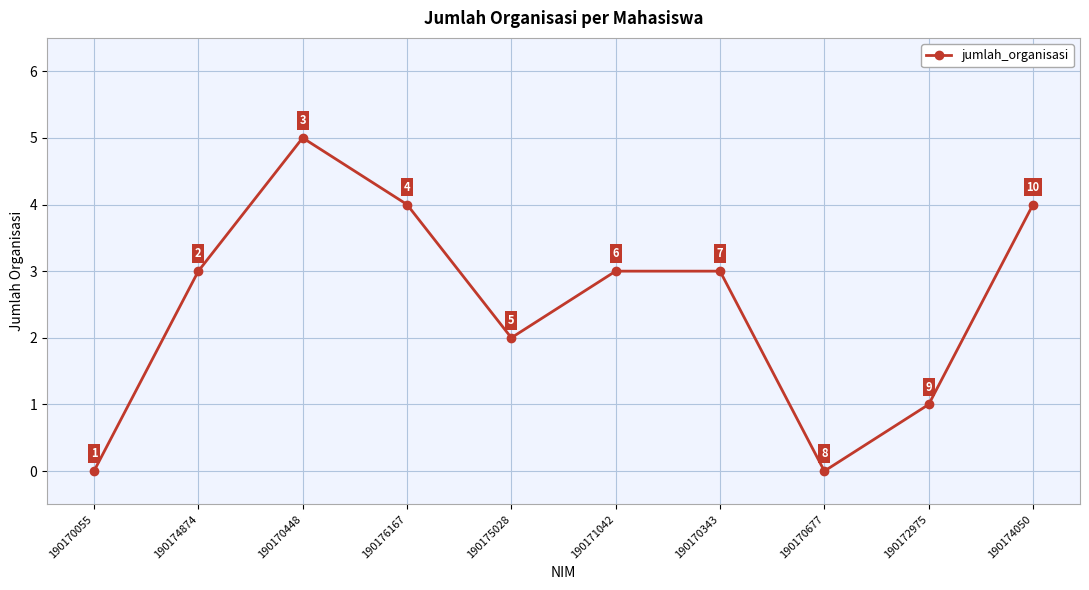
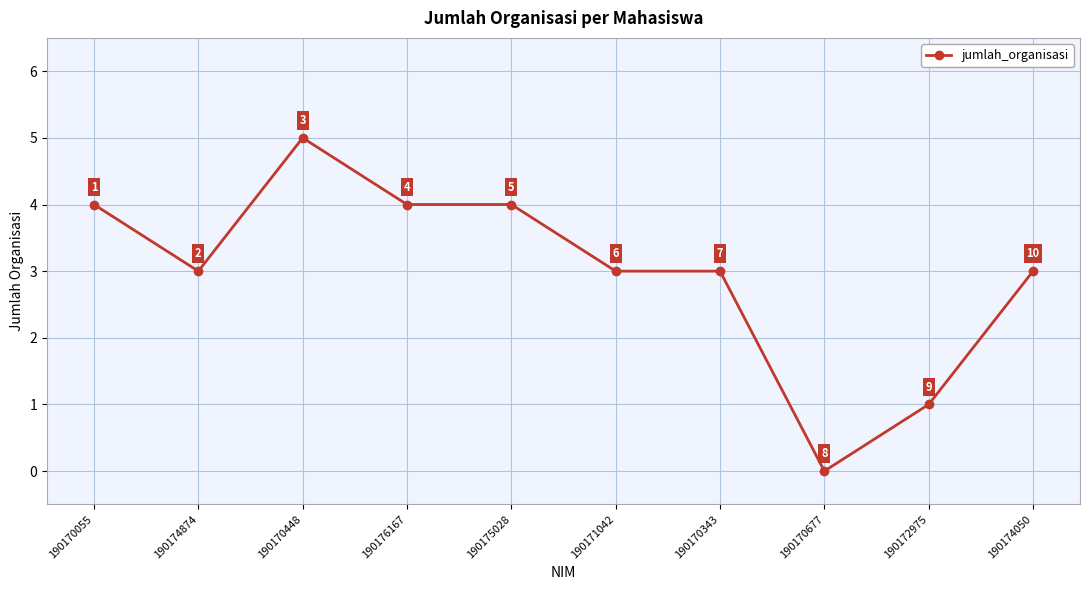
190170055: 0 -> 4
190175028: 2 -> 4
190174050: 4 -> 3
